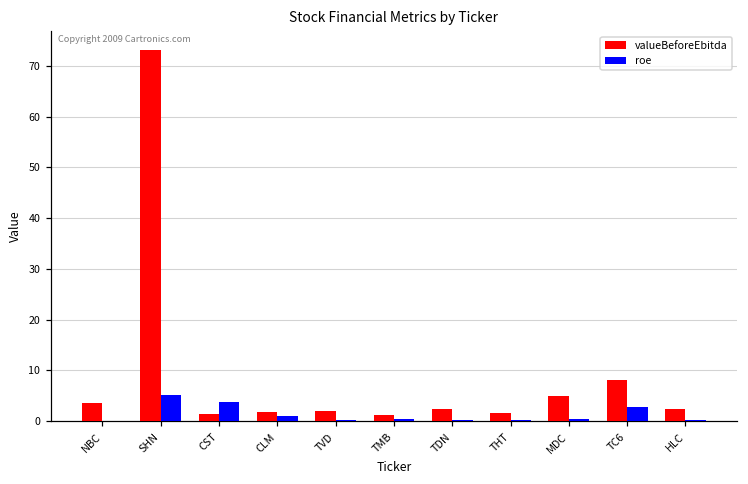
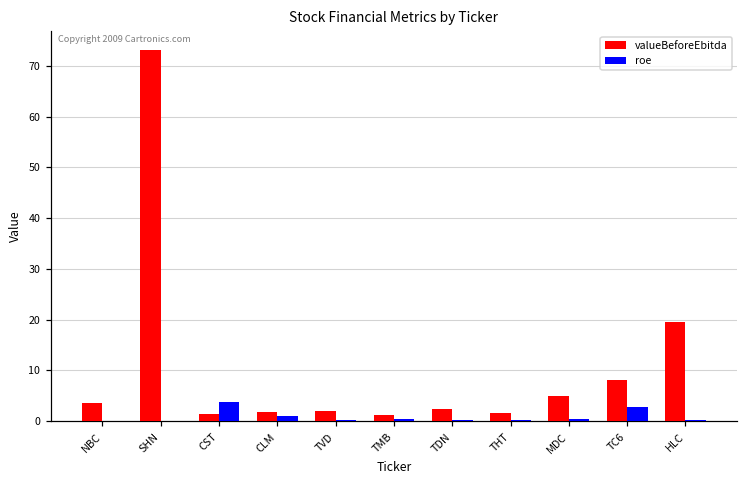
roe, SHN: 5 -> 0
valueBeforeEbitda, HLC: 2 -> 20
